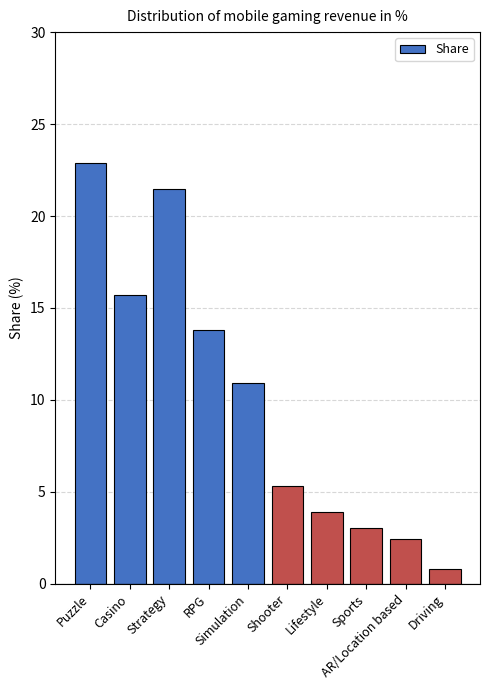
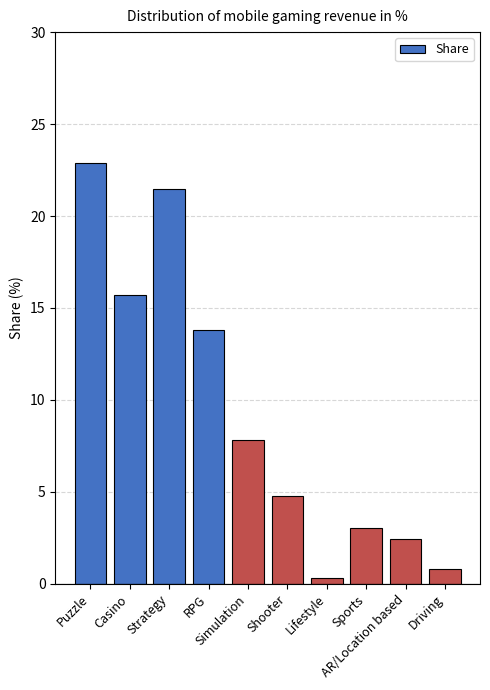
Simulation: 10.9 -> 7.8
Shooter: 5.3 -> 4.8
Lifestyle: 3.9 -> 0.3
